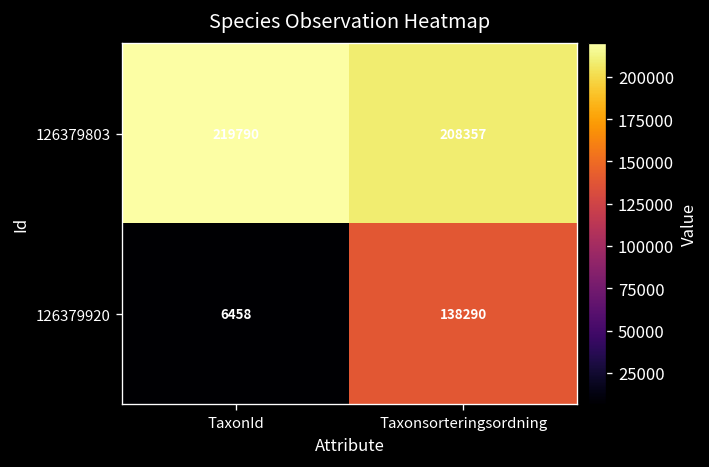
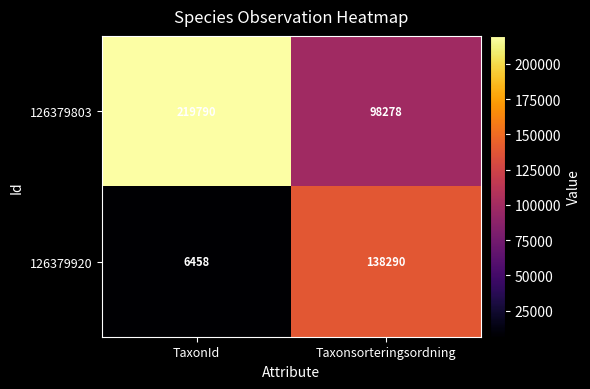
126379803, Taxonsorteringsordning: 208357 -> 98278
